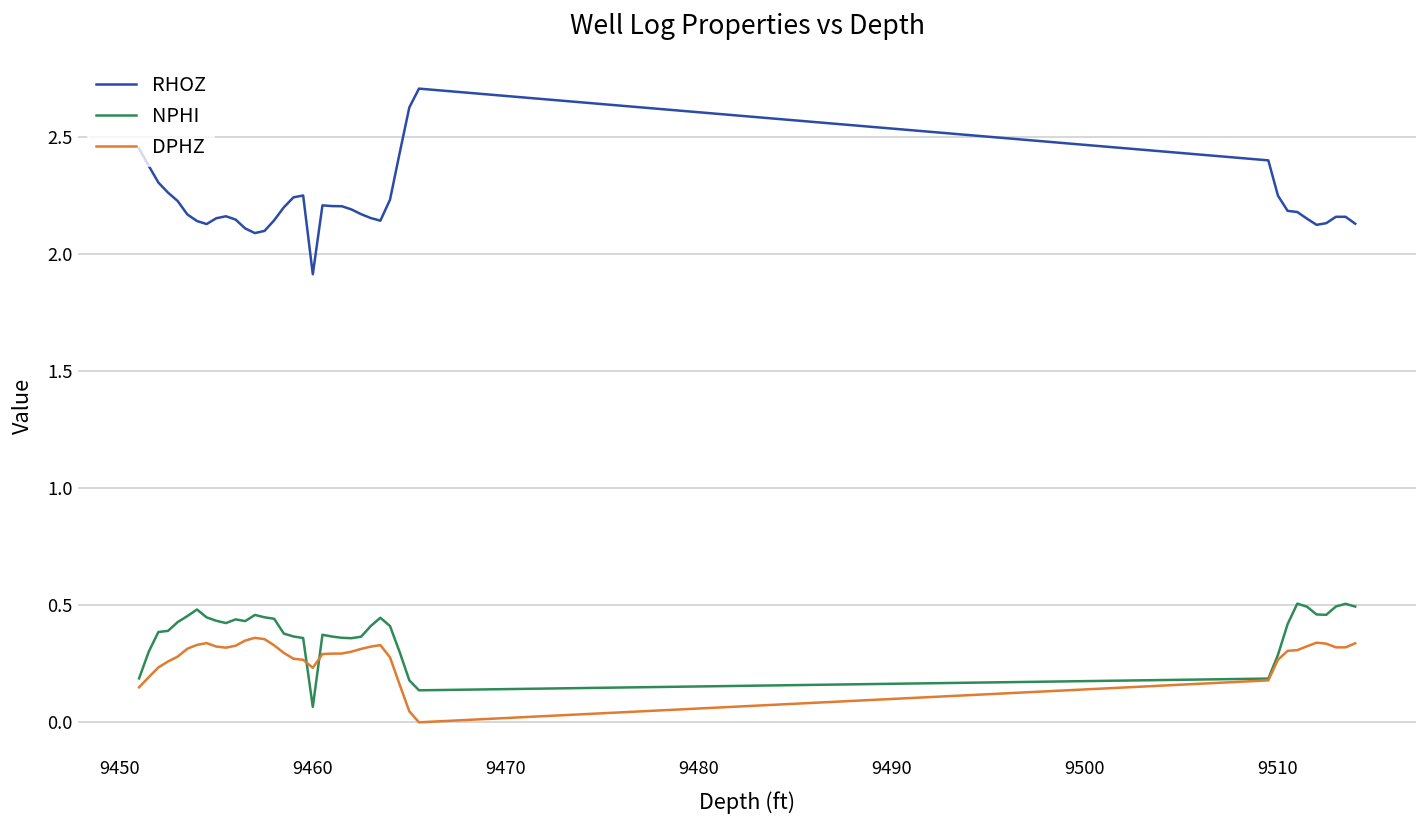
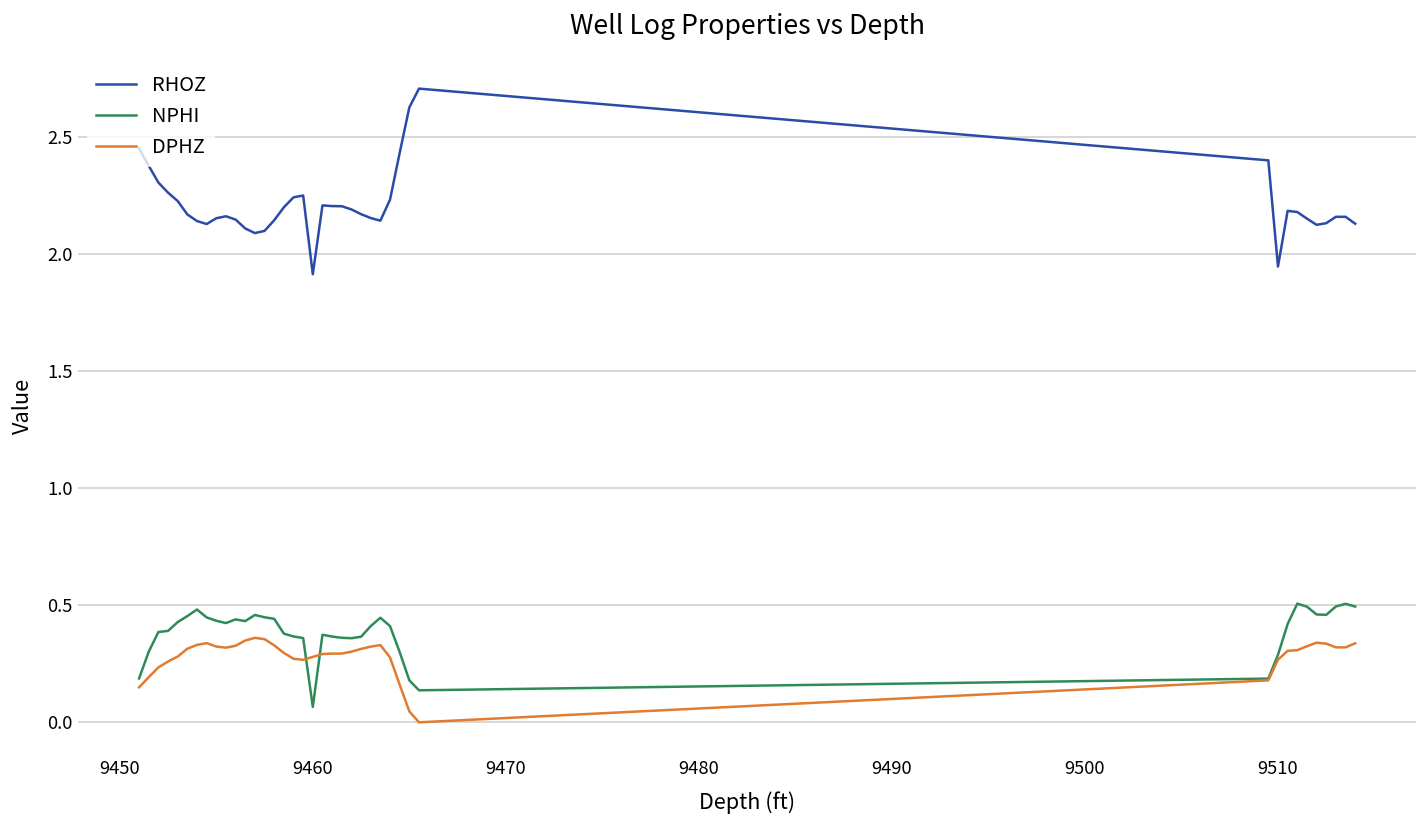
DPHZ, 9460: 0.23 -> 0.28
RHOZ, 9510: 2.25 -> 1.95
